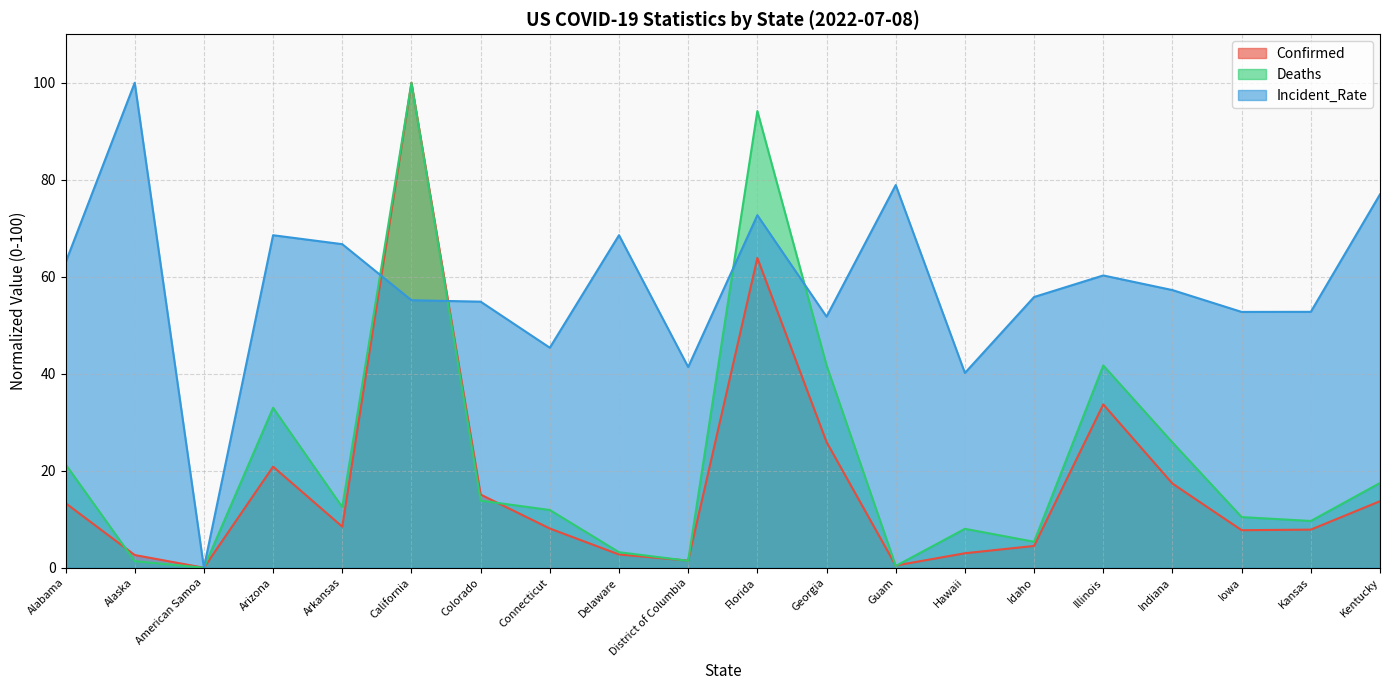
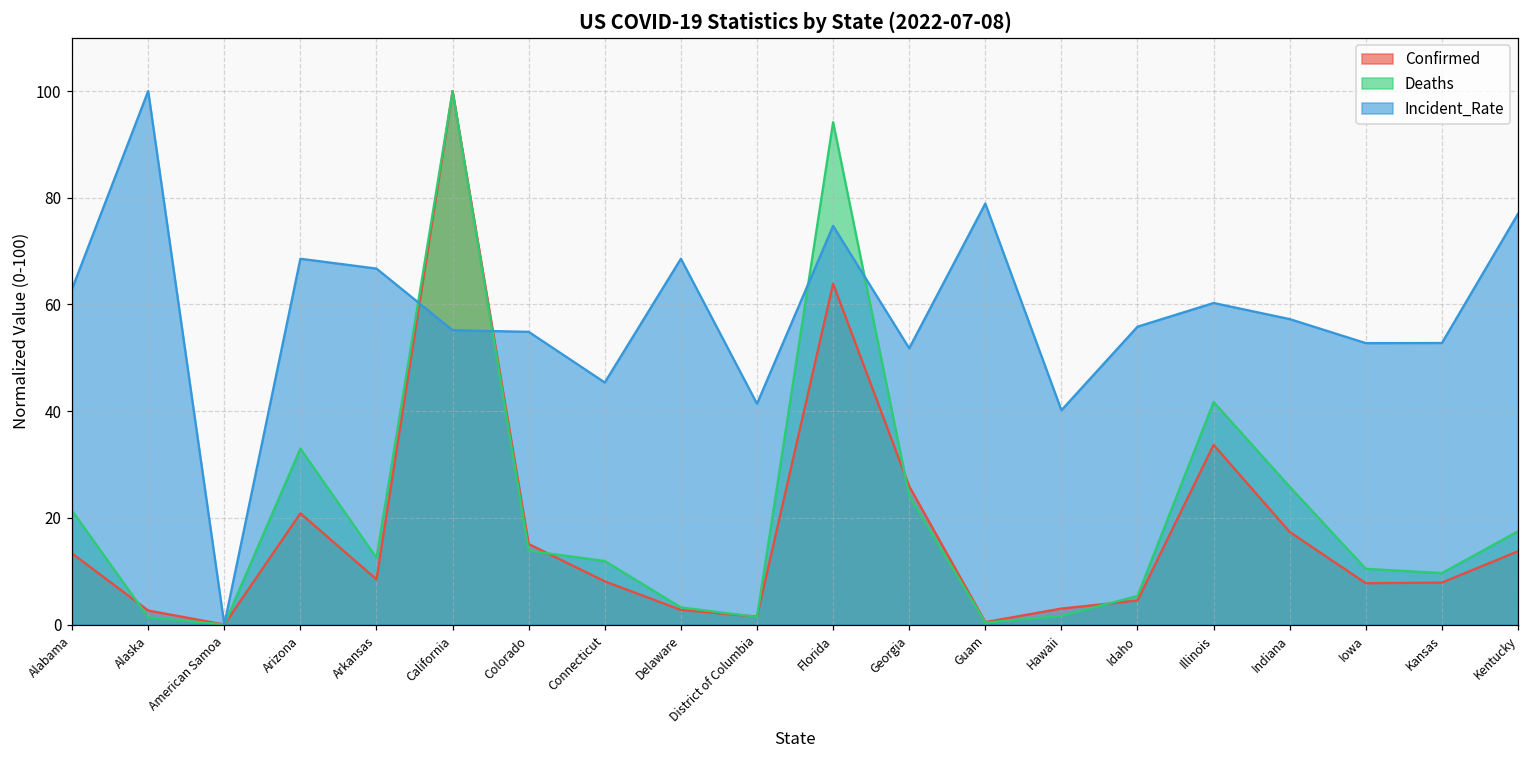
Incident_Rate, Florida: 73 -> 75
Deaths, Georgia: 42 -> 24
Deaths, Hawaii: 8 -> 2
